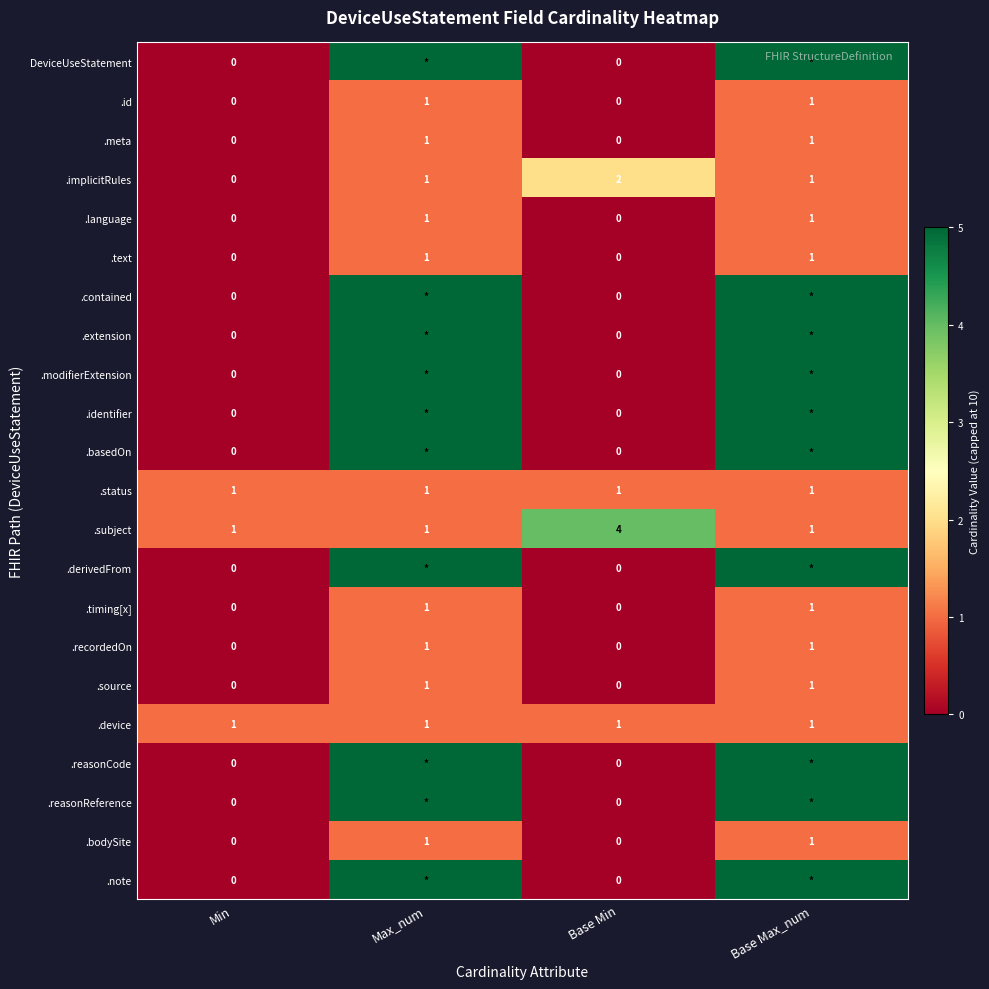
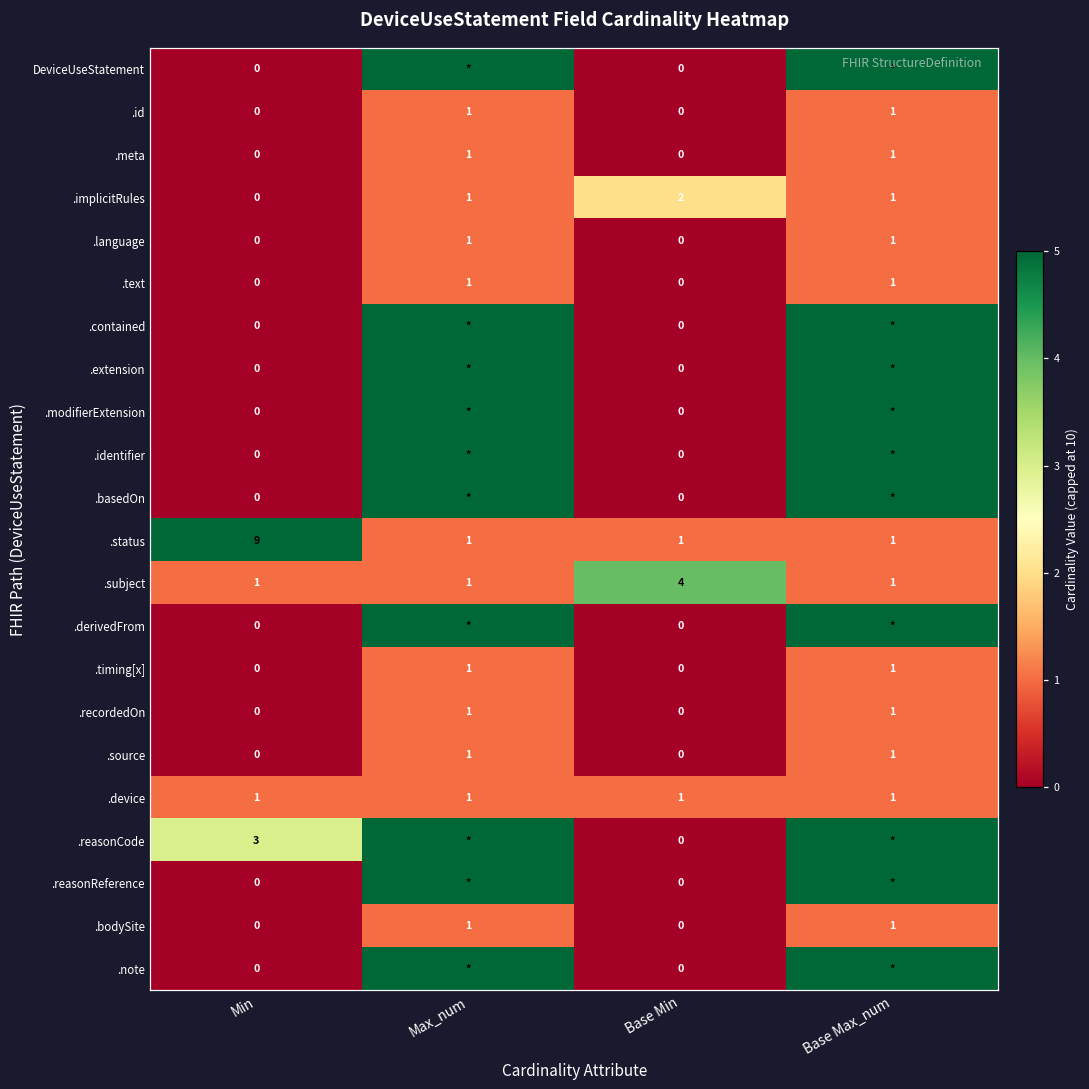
.status, Min: 1 -> 9
.reasonCode, Min: 0 -> 3
